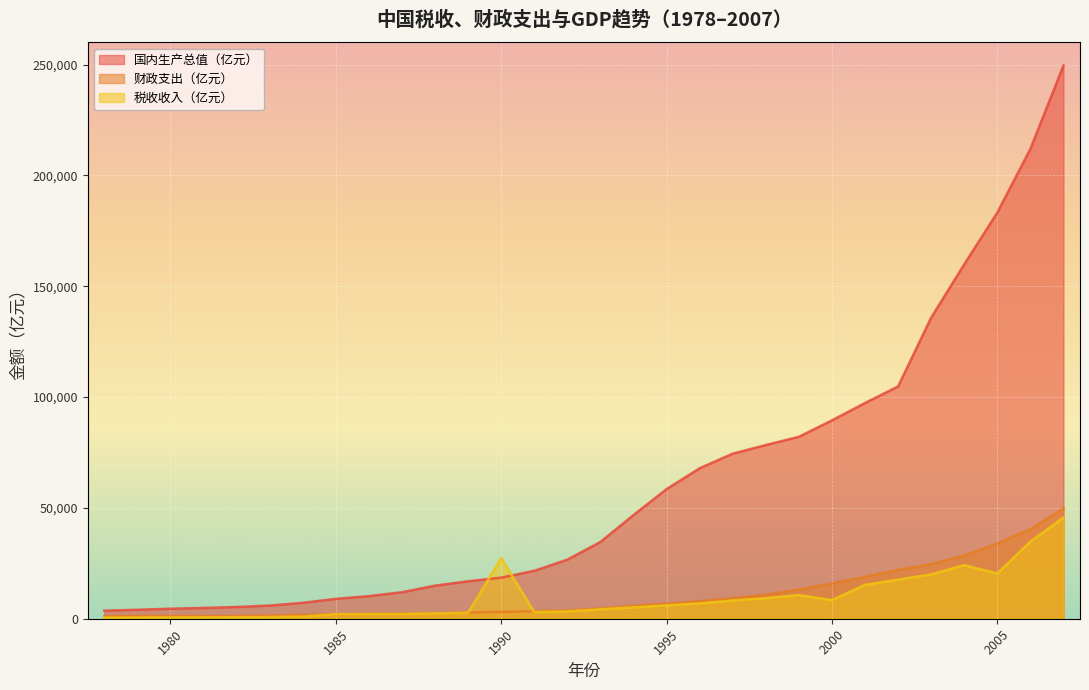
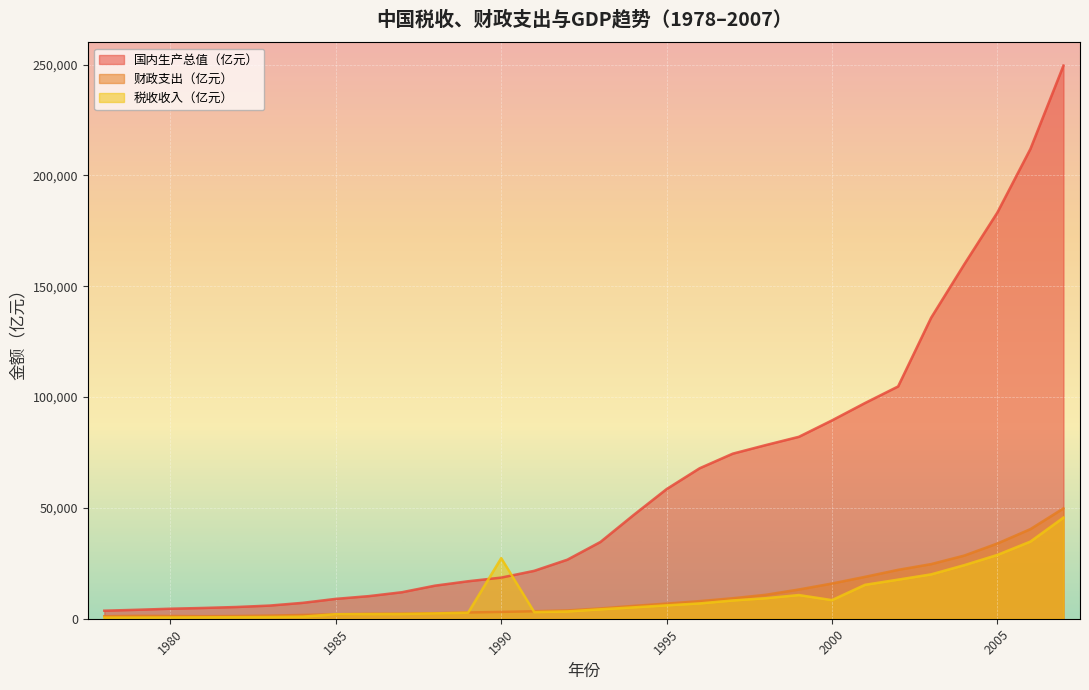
税收收入（亿元）, 2005: 20,000 -> 29,000
